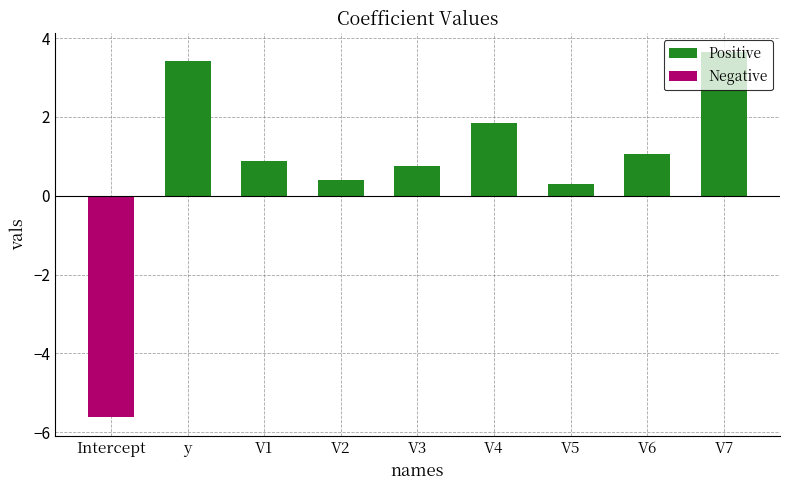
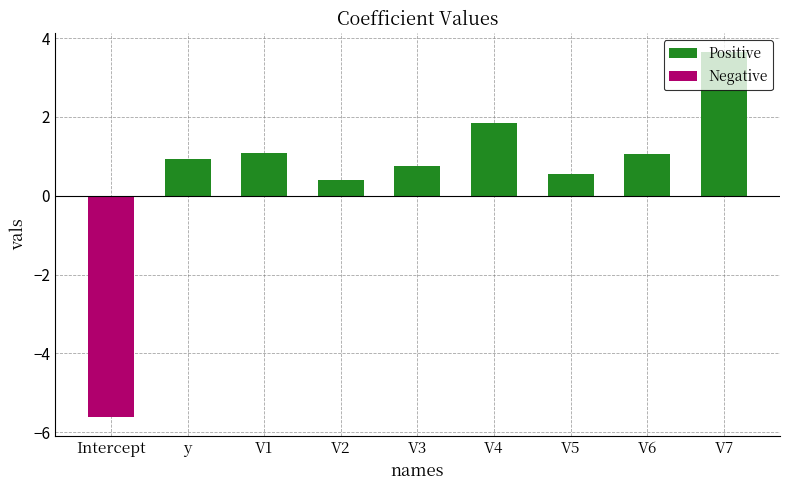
Positive, y: 3.4 -> 0.9
Positive, V1: 0.9 -> 1.1
Positive, V5: 0.3 -> 0.6
